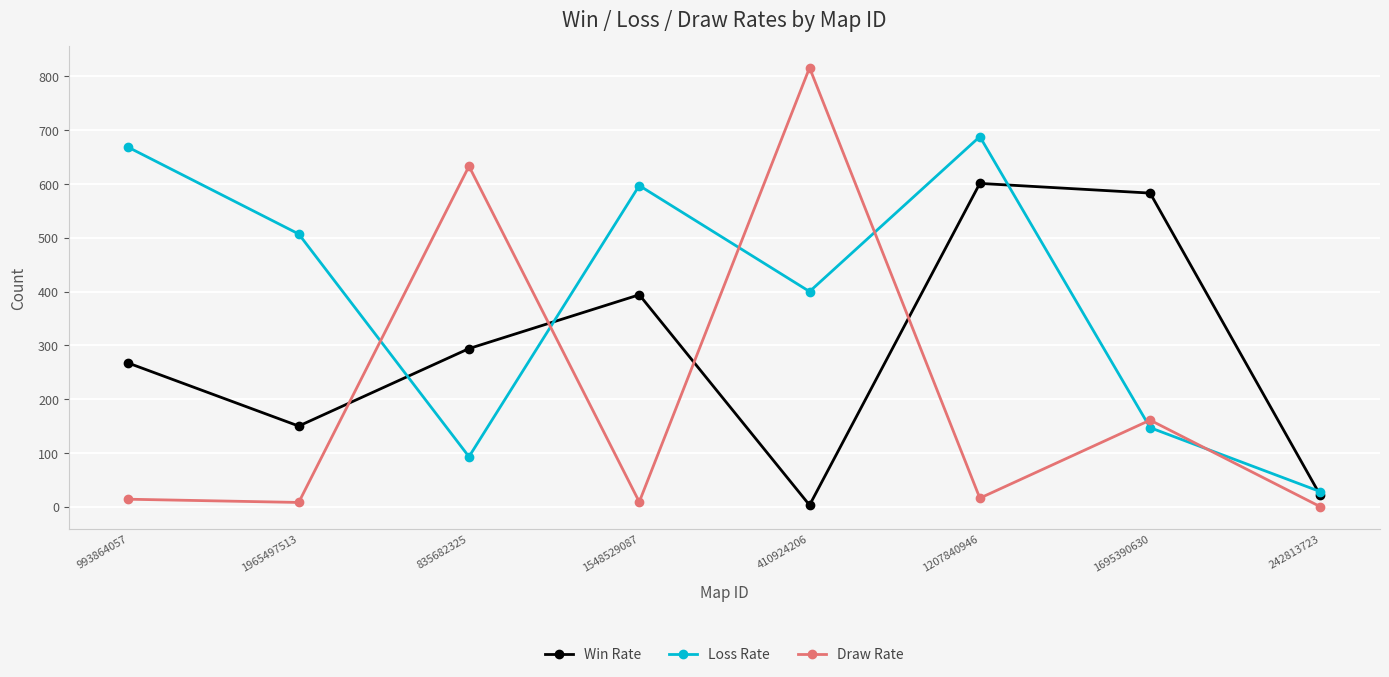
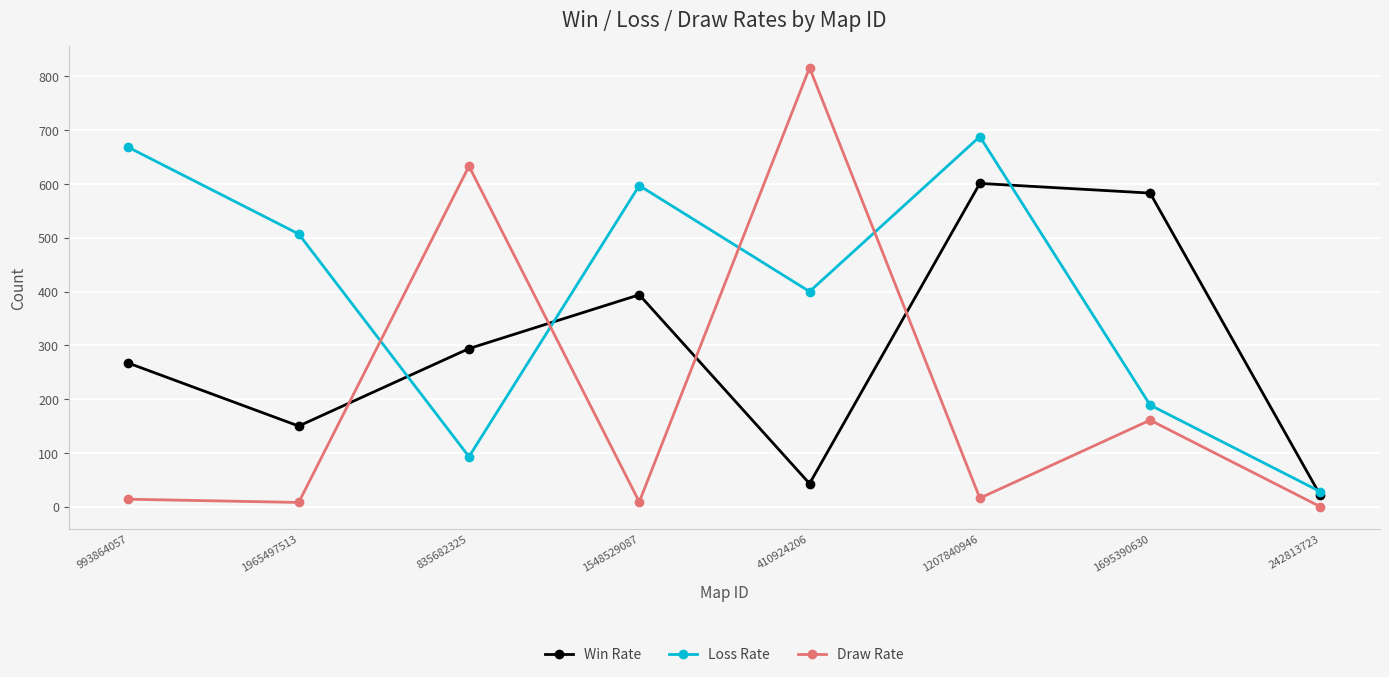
Win Rate, 410924206: 0 -> 40
Loss Rate, 1695390630: 150 -> 190
